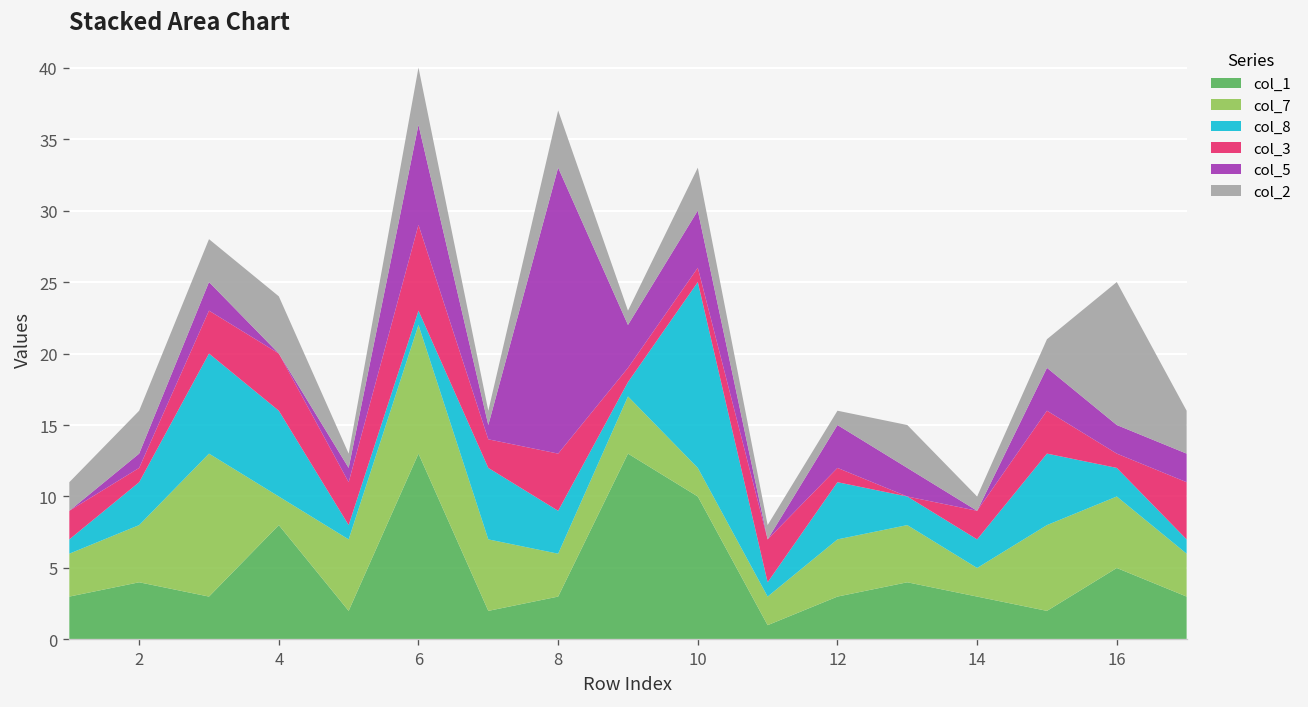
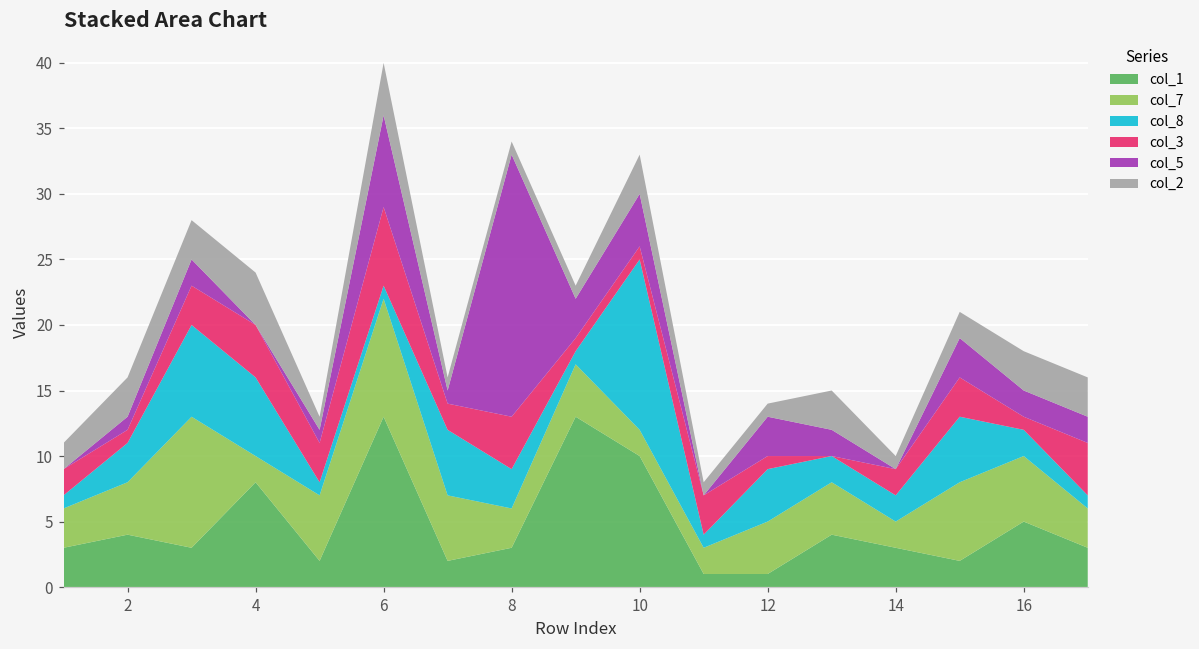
col_2, 8: 4 -> 1
col_1, 12: 3 -> 1
col_2, 16: 10 -> 3
